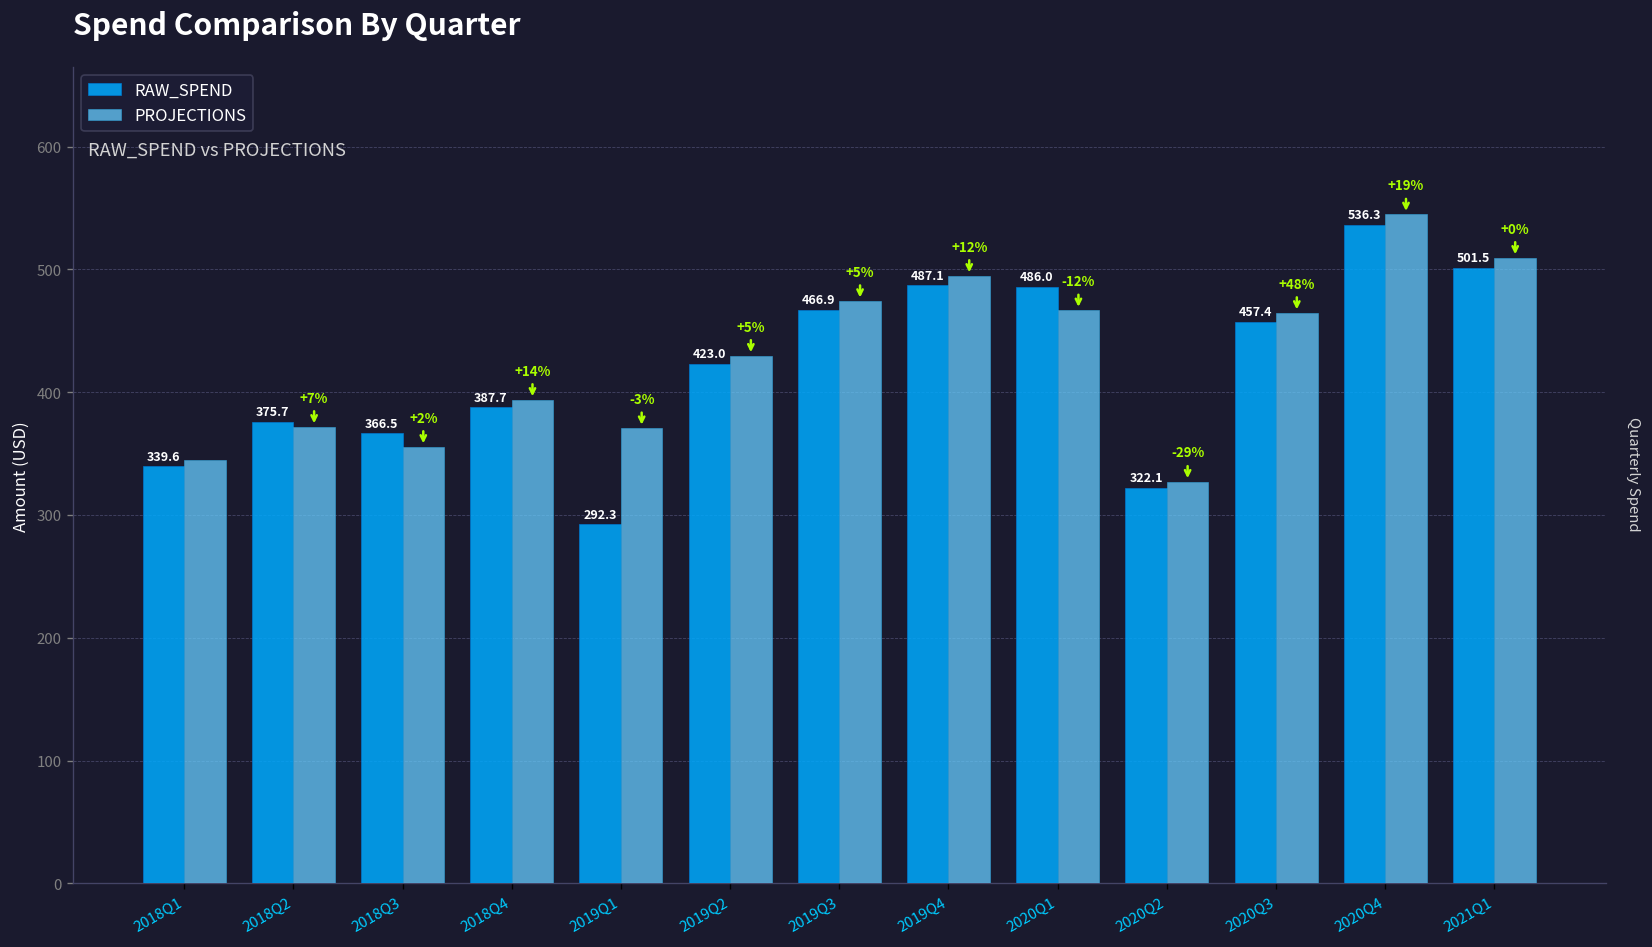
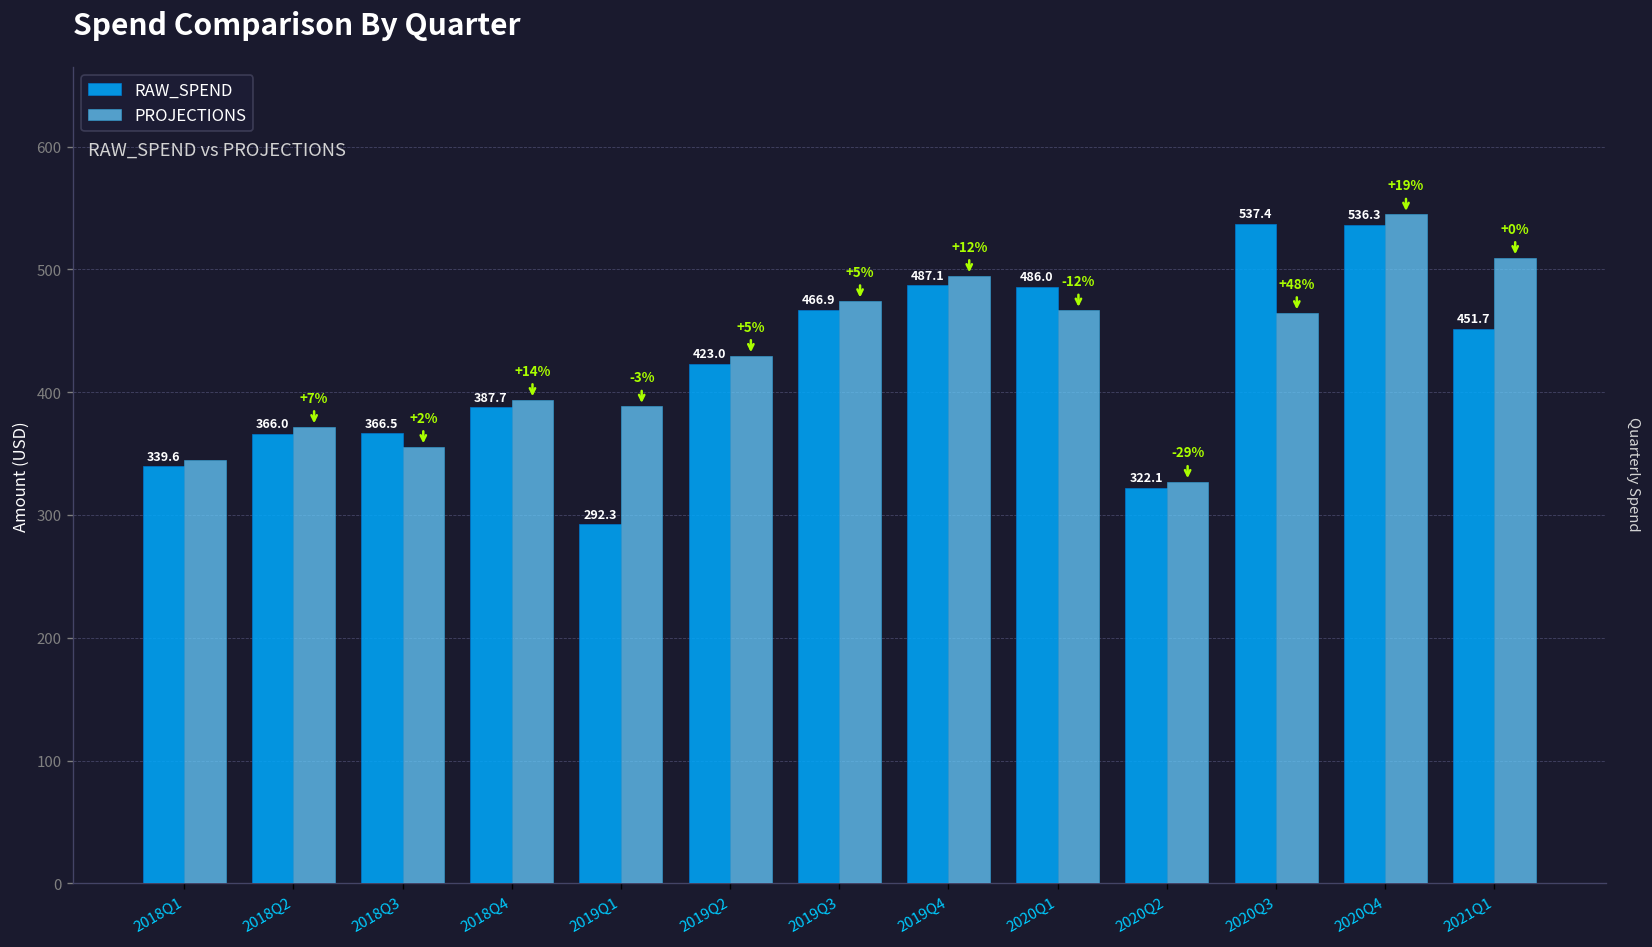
RAW_SPEND, 2018Q2: 375.7 -> 366.0
PROJECTIONS, 2019Q1: 371 -> 389
RAW_SPEND, 2020Q3: 457.4 -> 537.4
RAW_SPEND, 2021Q1: 501.5 -> 451.7
